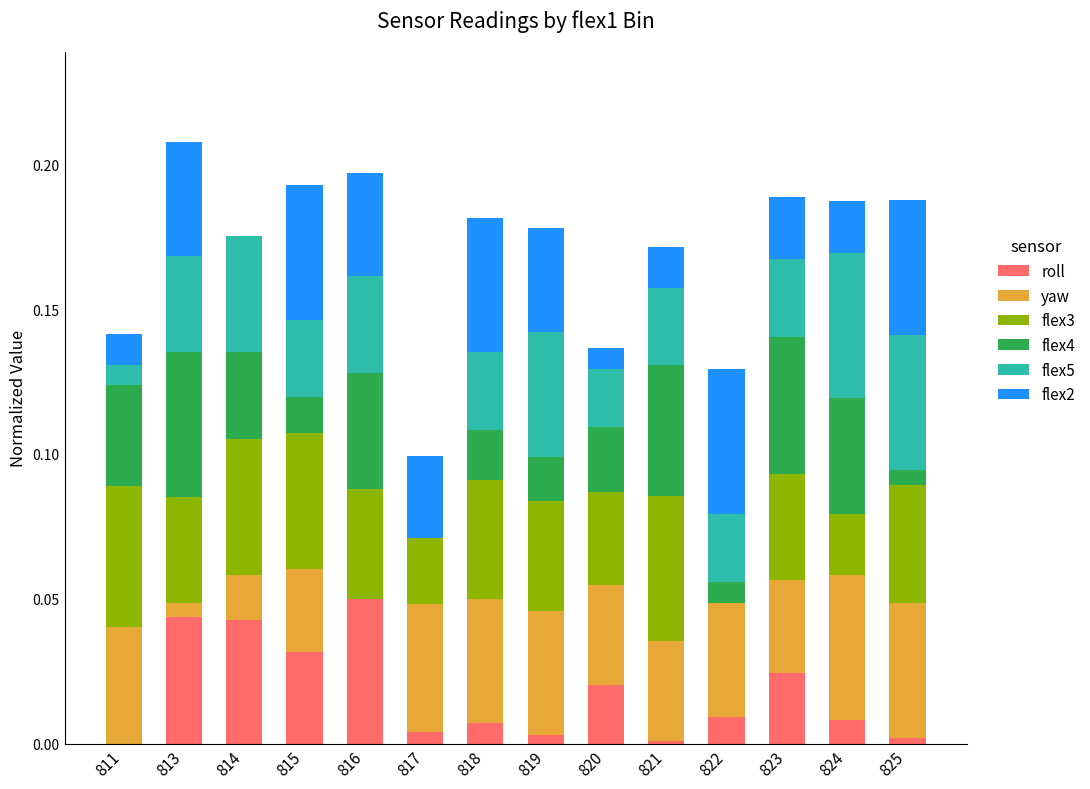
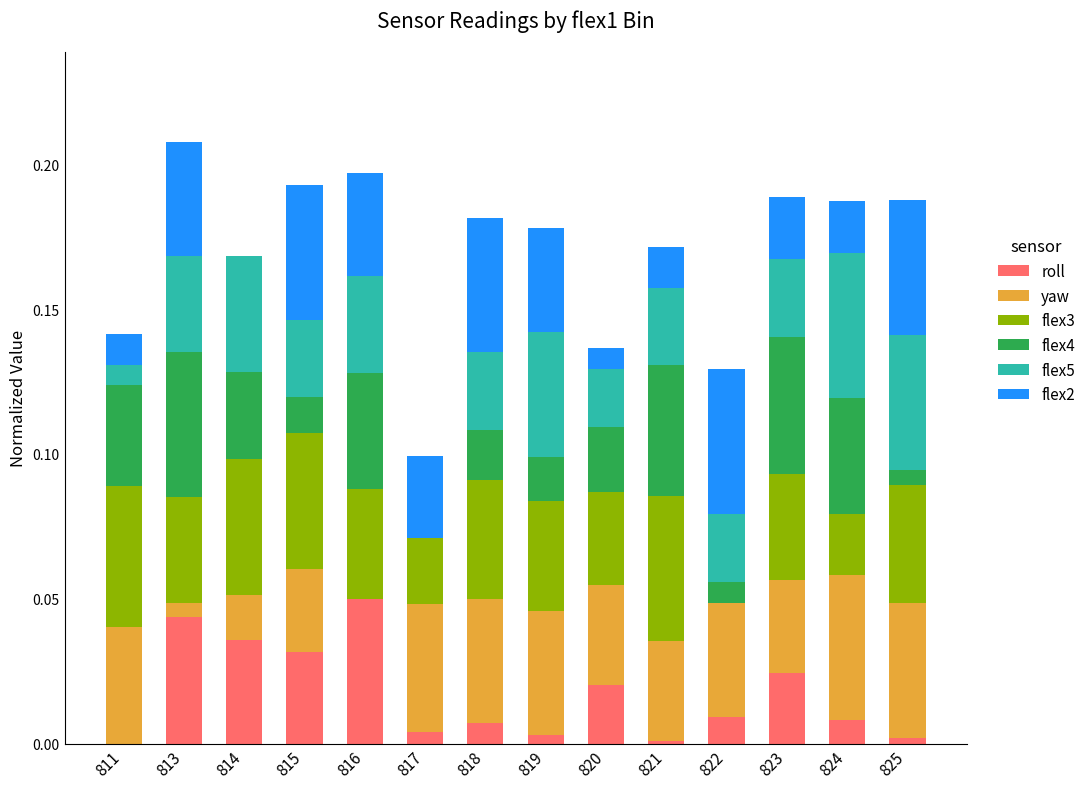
roll, 814: 0.043 -> 0.036
